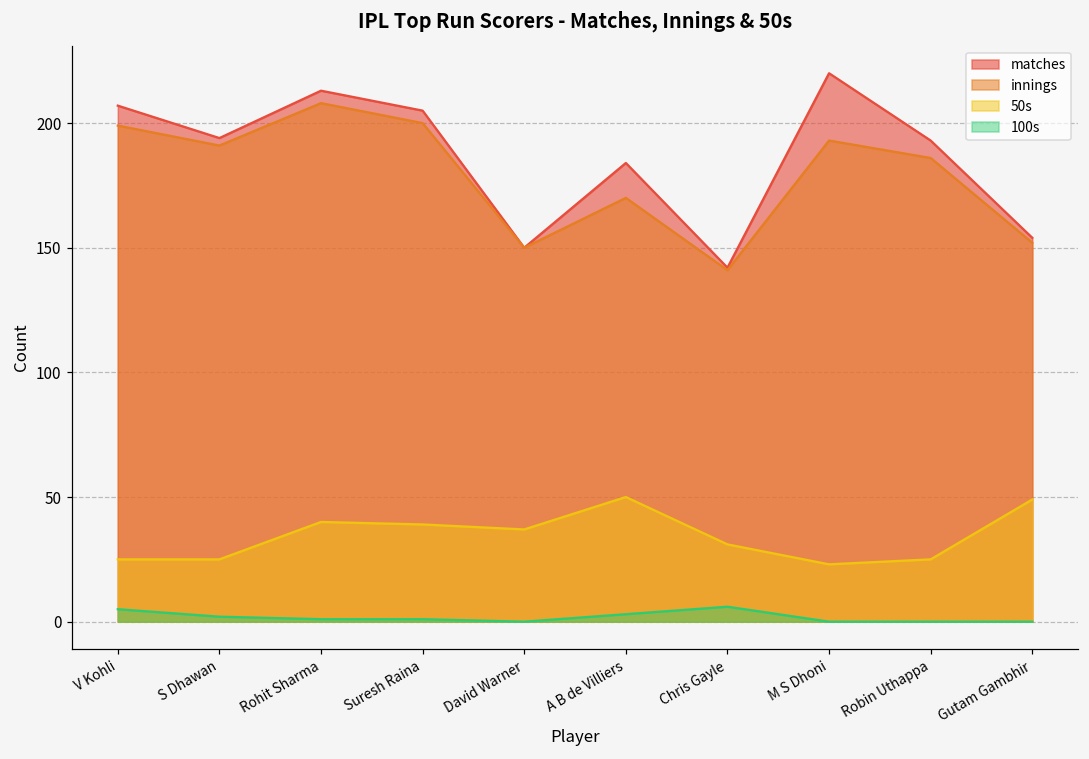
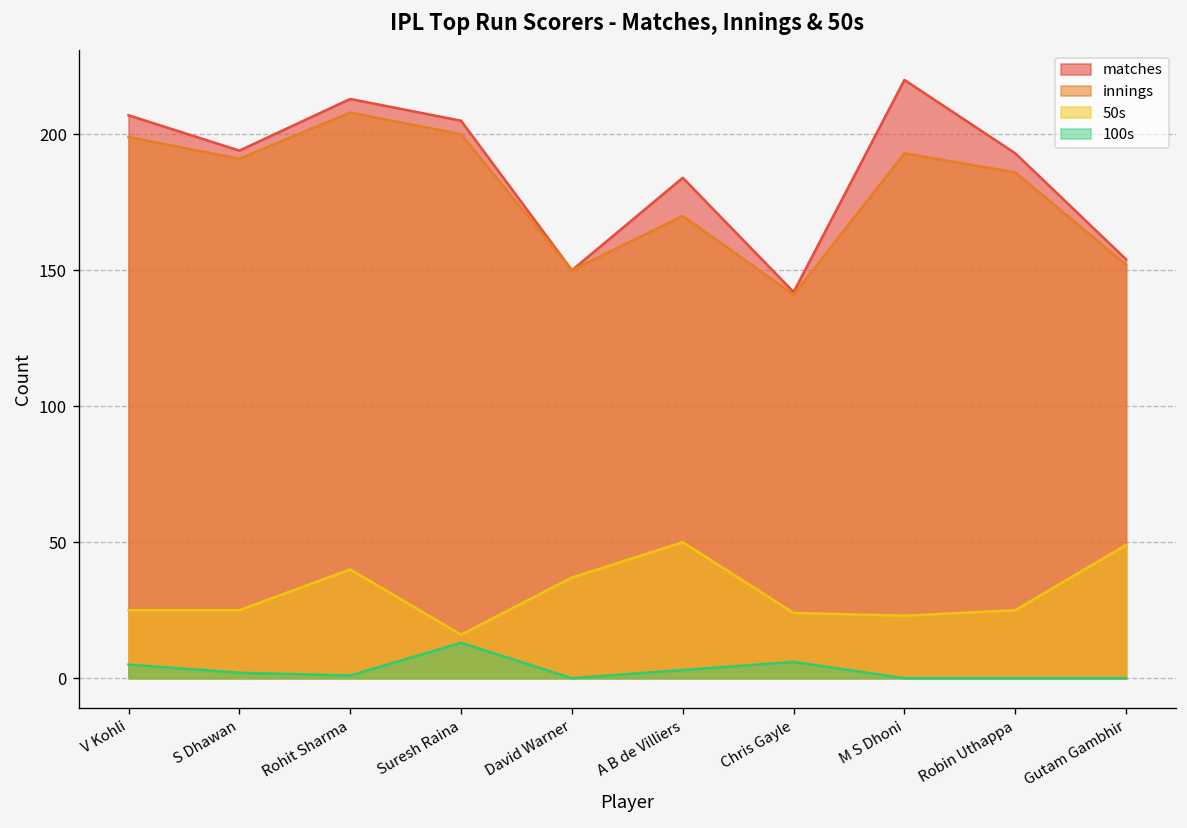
50s, Suresh Raina: 39 -> 16
100s, Suresh Raina: 1 -> 13
50s, Chris Gayle: 31 -> 24
